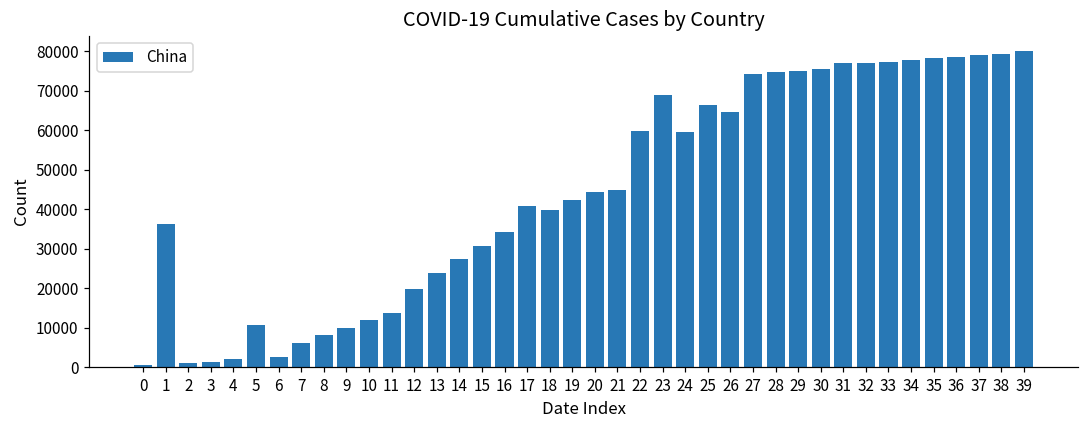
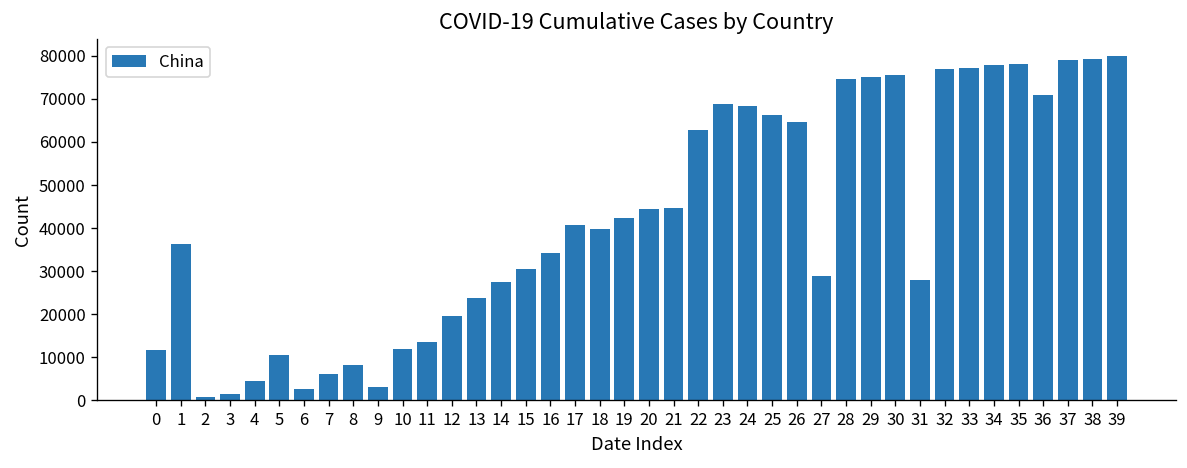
0: 1000 -> 12000
4: 2000 -> 5000
9: 10000 -> 3000
22: 60000 -> 63000
24: 59000 -> 68000
27: 74000 -> 29000
31: 77000 -> 28000
36: 79000 -> 71000
